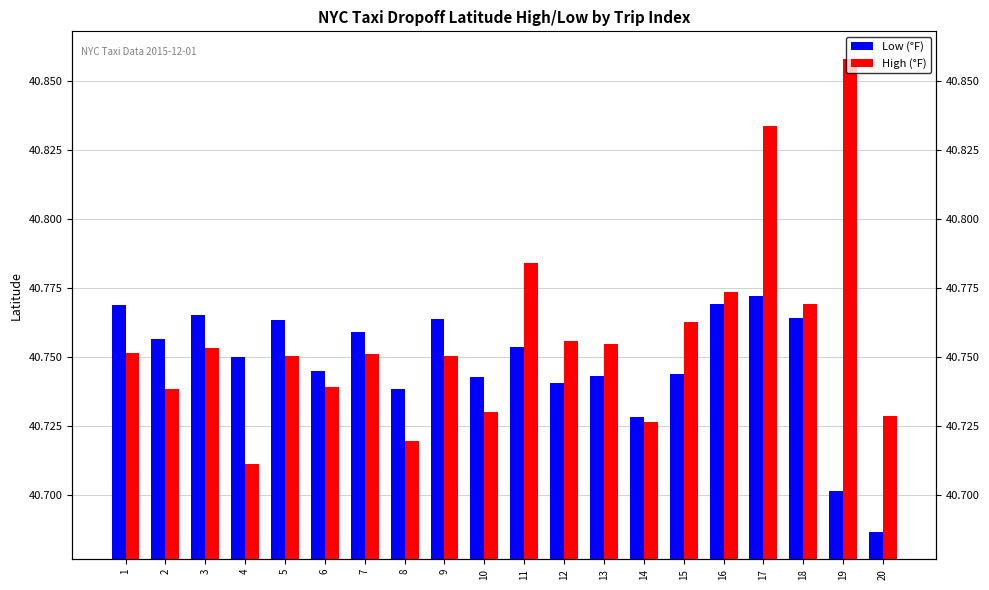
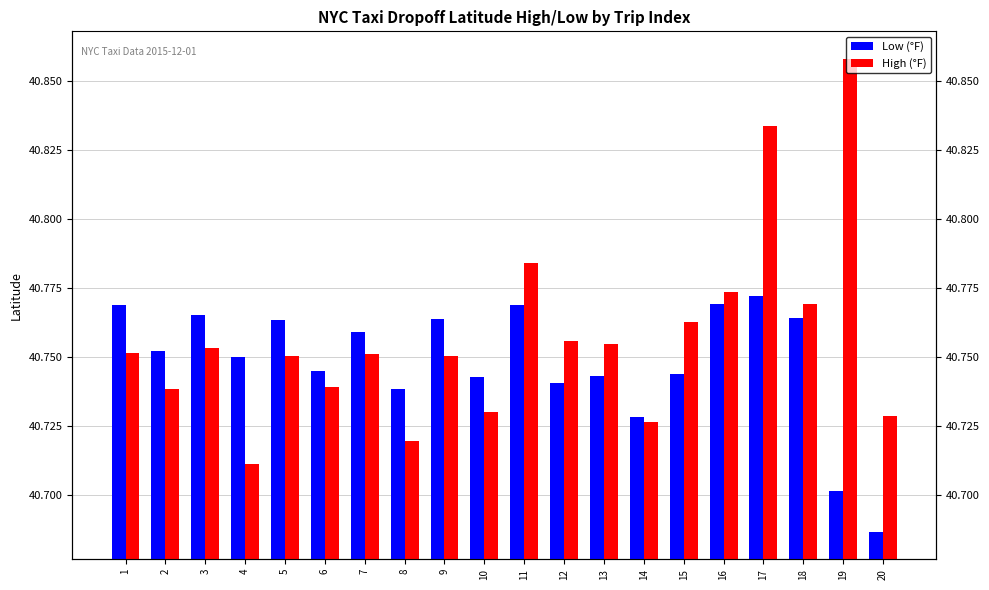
Low (°F), 2: 40.756 -> 40.752
Low (°F), 11: 40.754 -> 40.769
